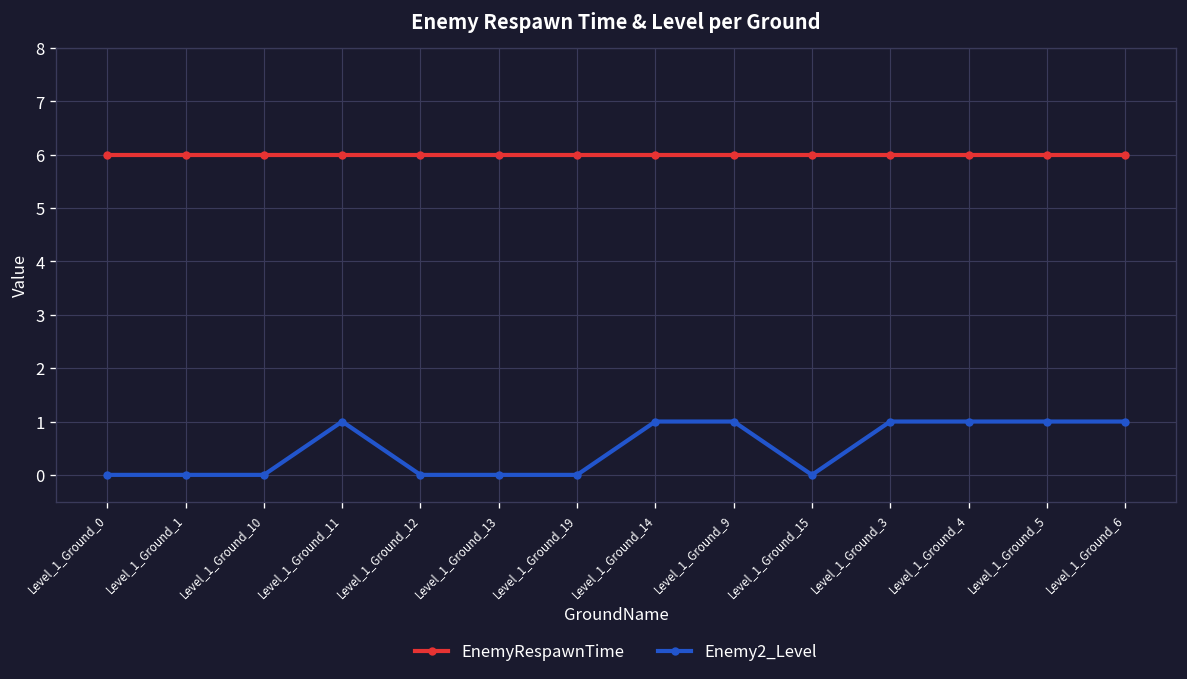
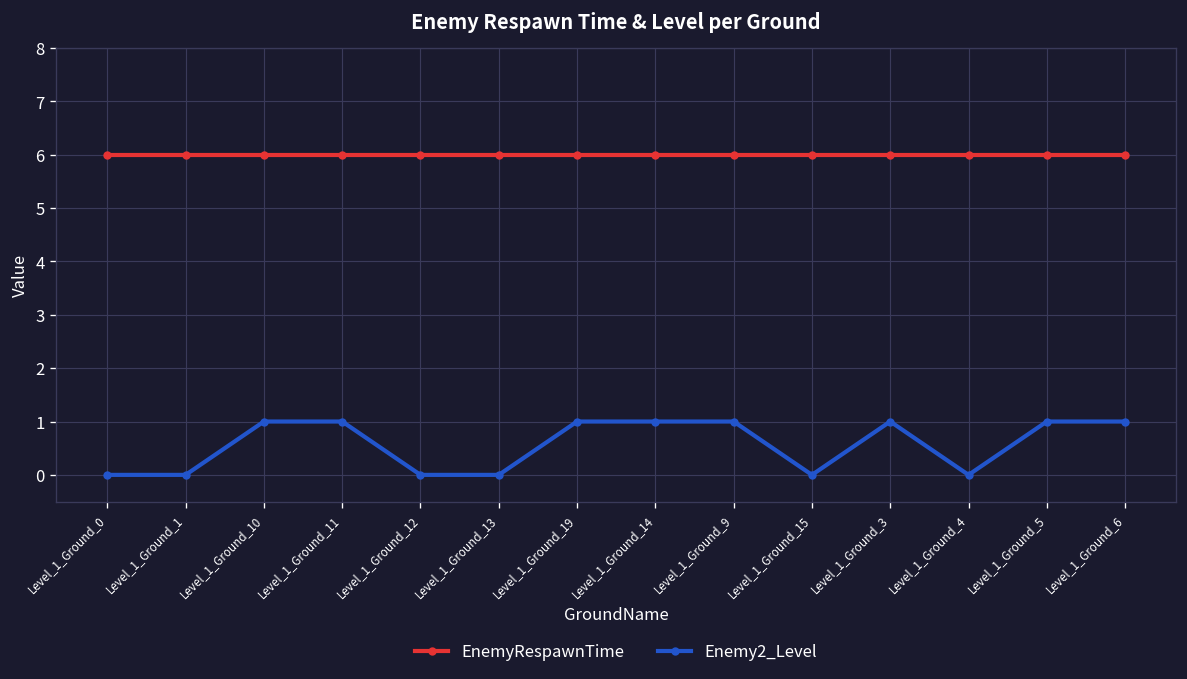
Enemy2_Level, Level_1_Ground_10: 0 -> 1
Enemy2_Level, Level_1_Ground_19: 0 -> 1
Enemy2_Level, Level_1_Ground_4: 1 -> 0
